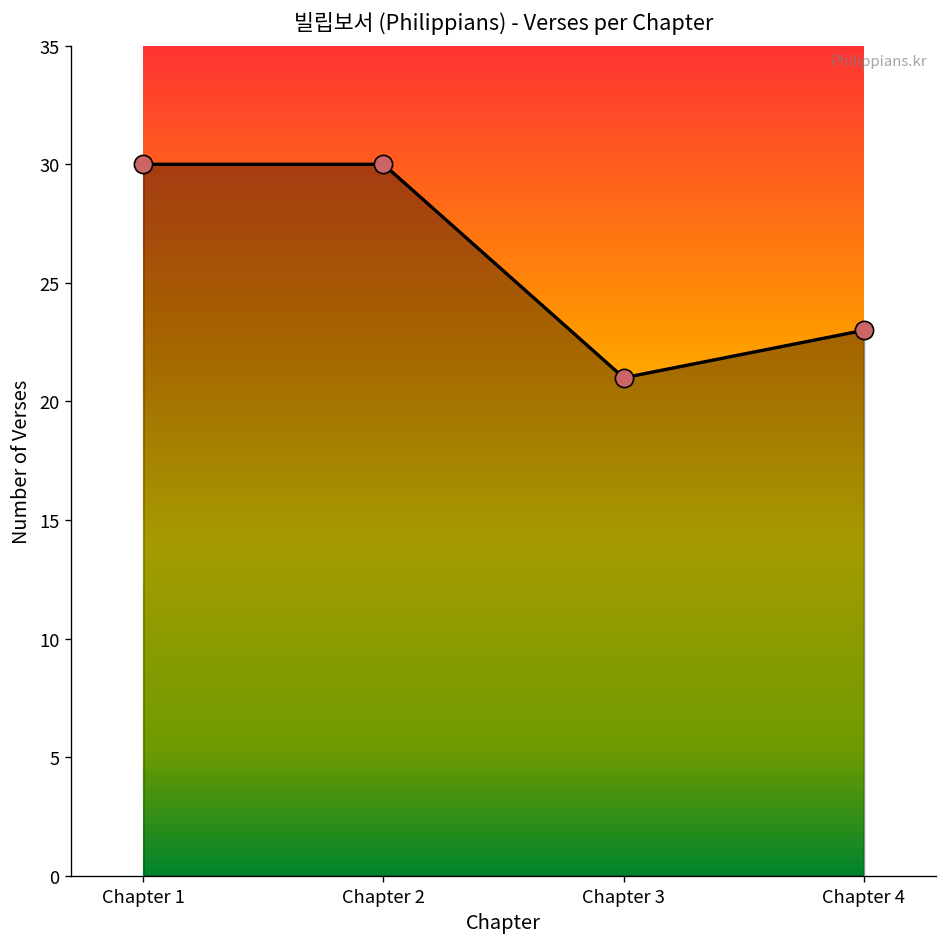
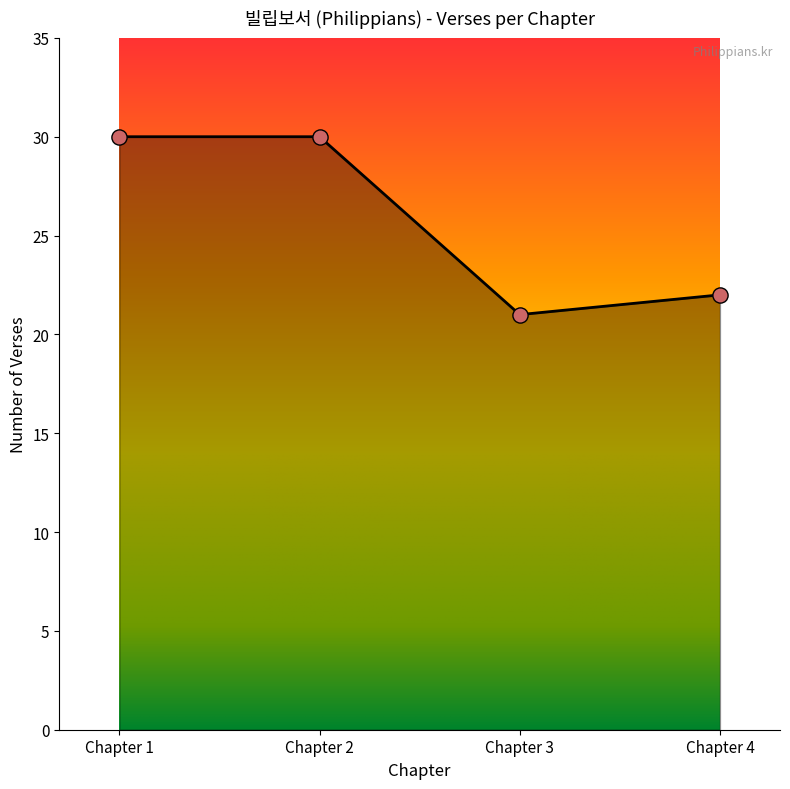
Chapter 4: 23 -> 22
